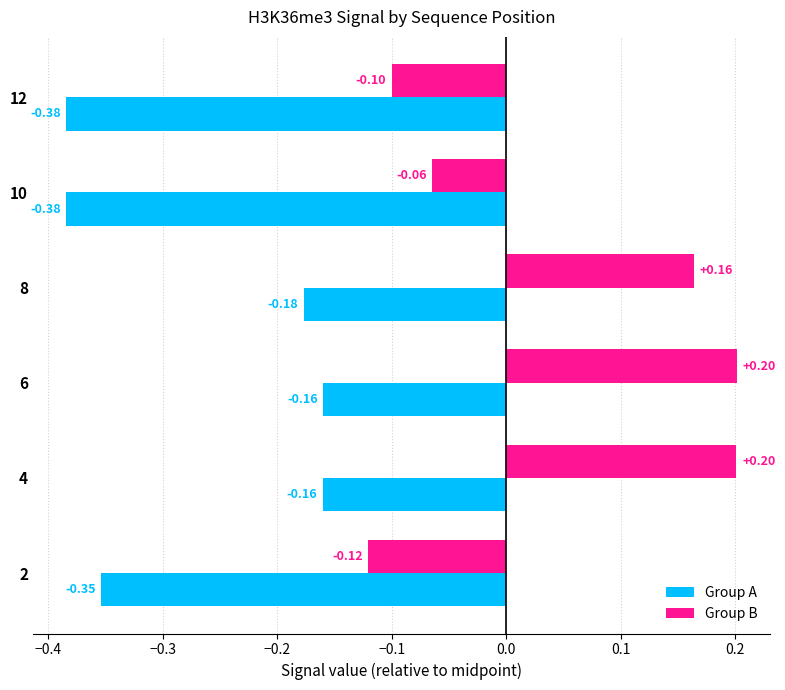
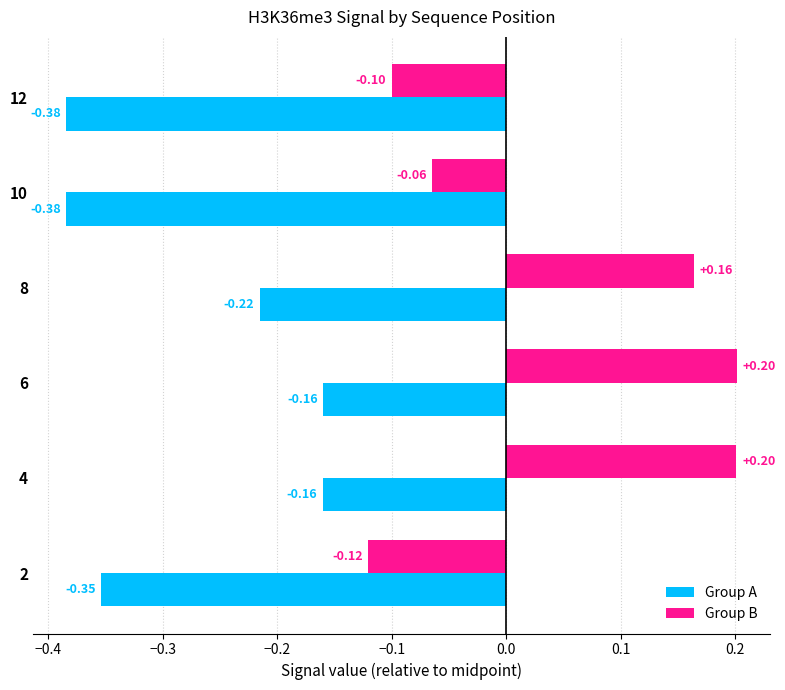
Group A, 8: -0.18 -> -0.22
